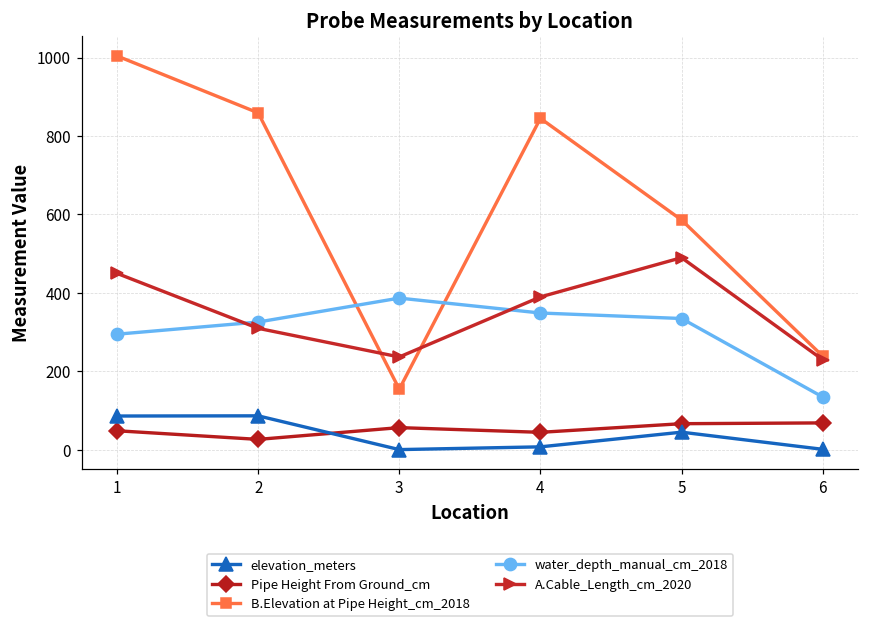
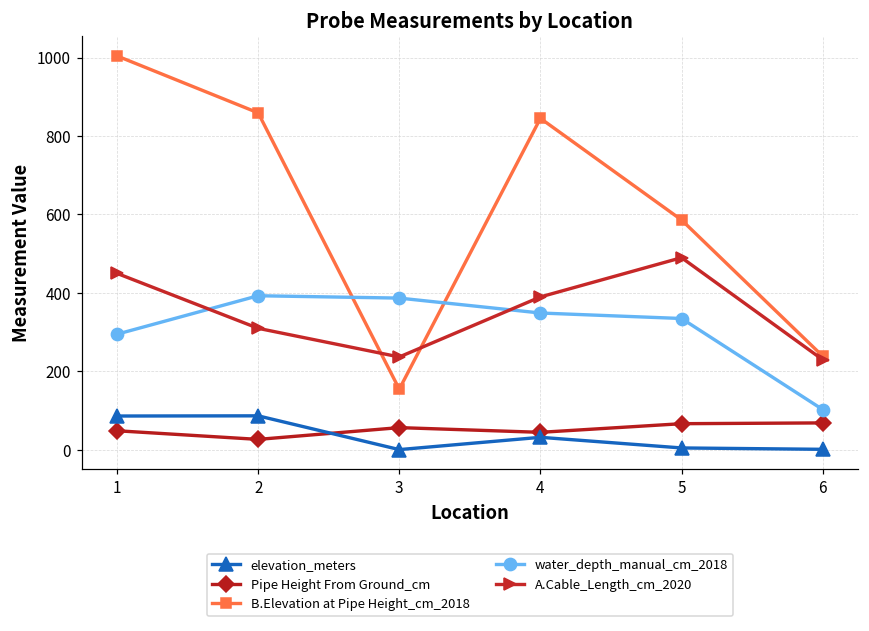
water_depth_manual_cm_2018, 2: 330 -> 390
elevation_meters, 4: 10 -> 30
elevation_meters, 5: 50 -> 10
water_depth_manual_cm_2018, 6: 140 -> 100
